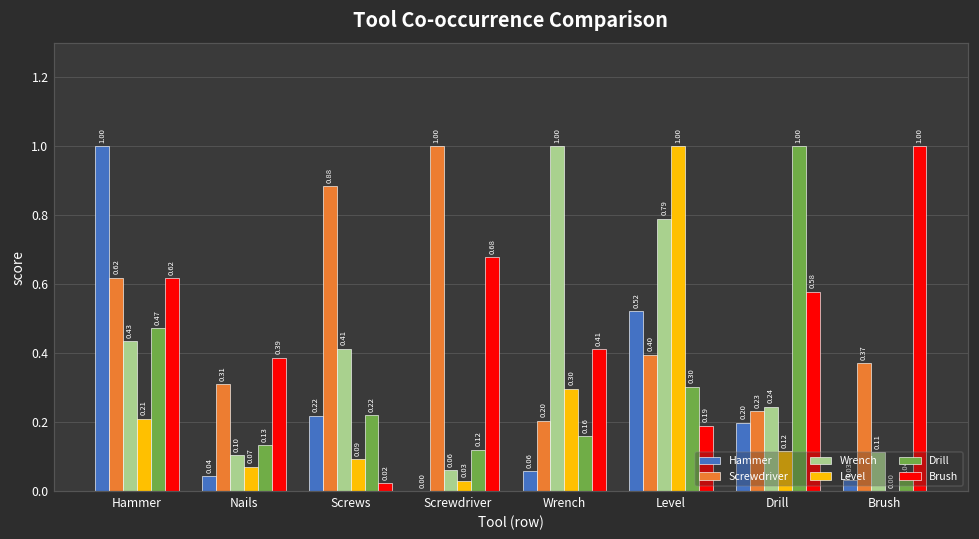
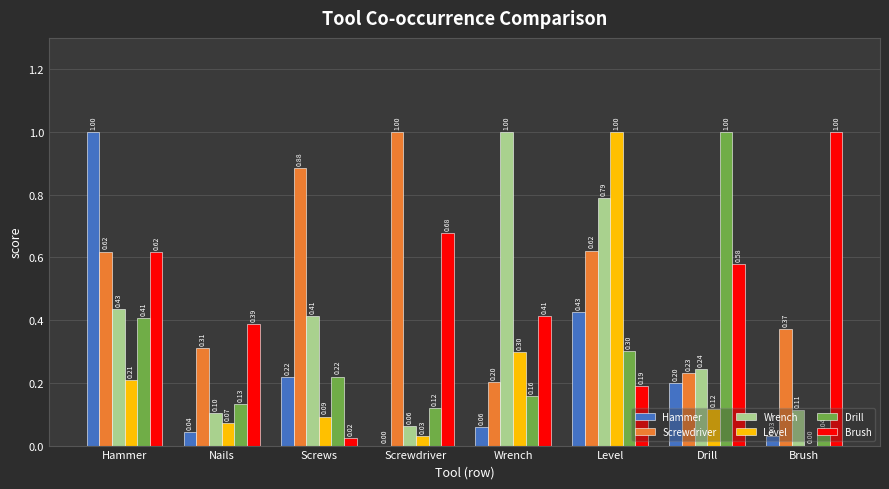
Drill, Hammer: 0.47 -> 0.41
Hammer, Level: 0.52 -> 0.43
Screwdriver, Level: 0.40 -> 0.62
